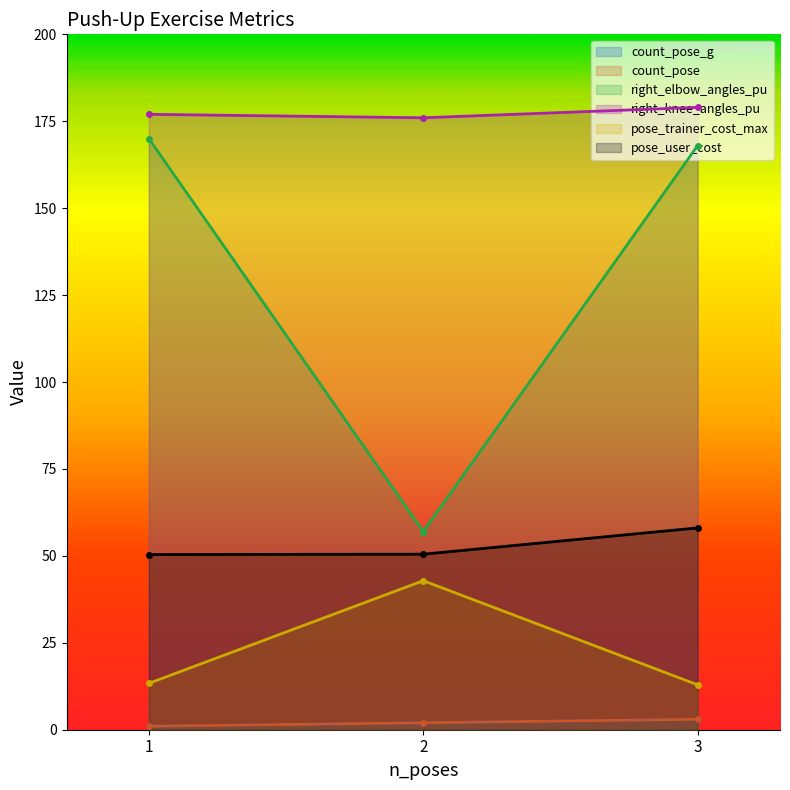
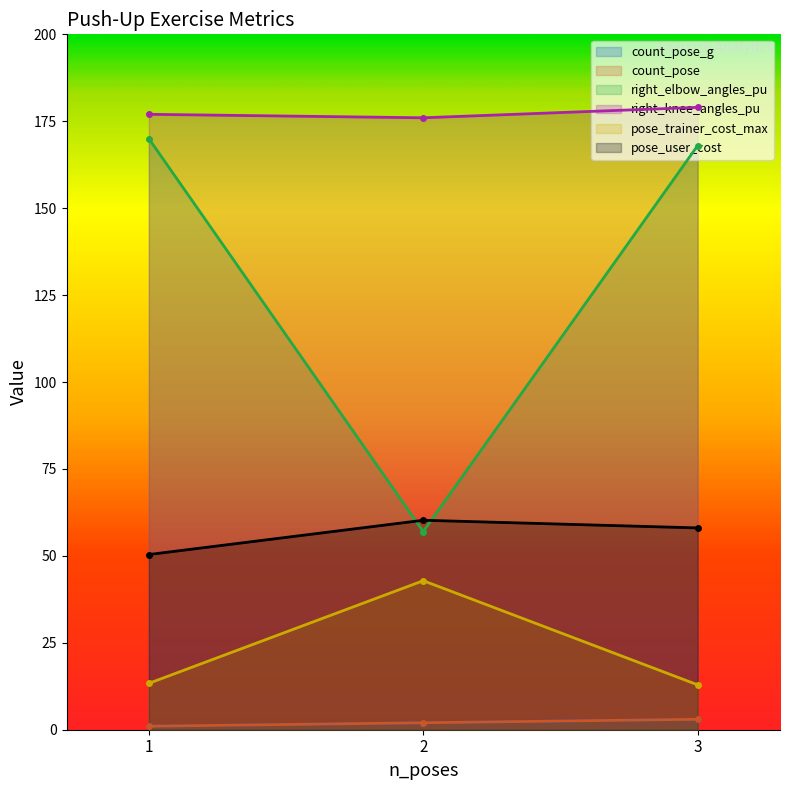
pose_user_cost, 2: 50 -> 60
